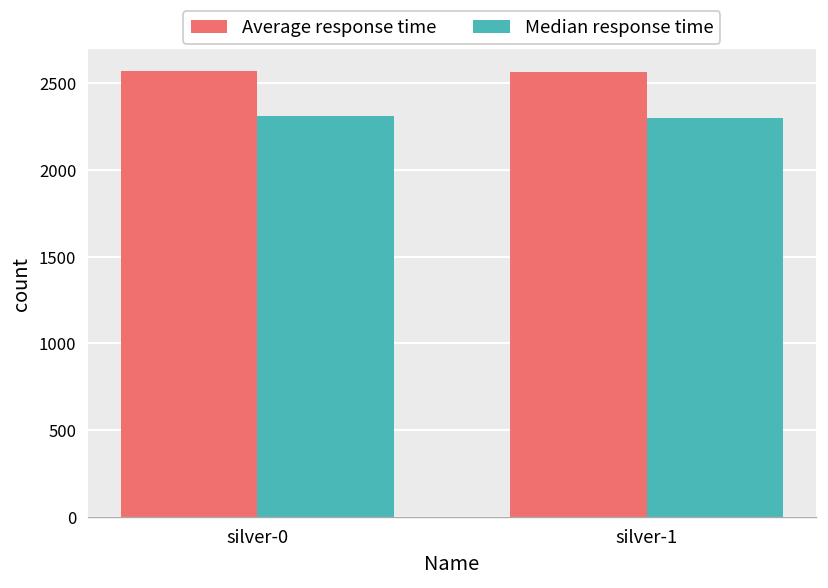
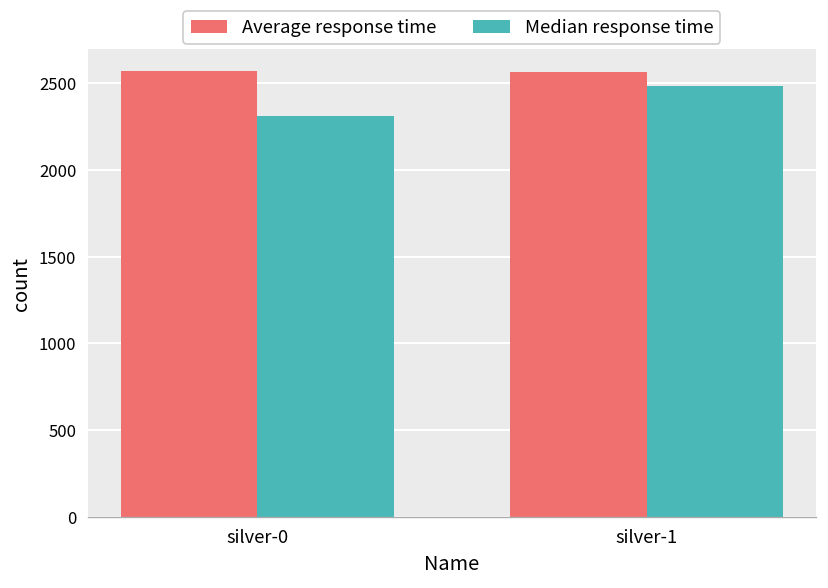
Median response time, silver-1: 2300 -> 2480
